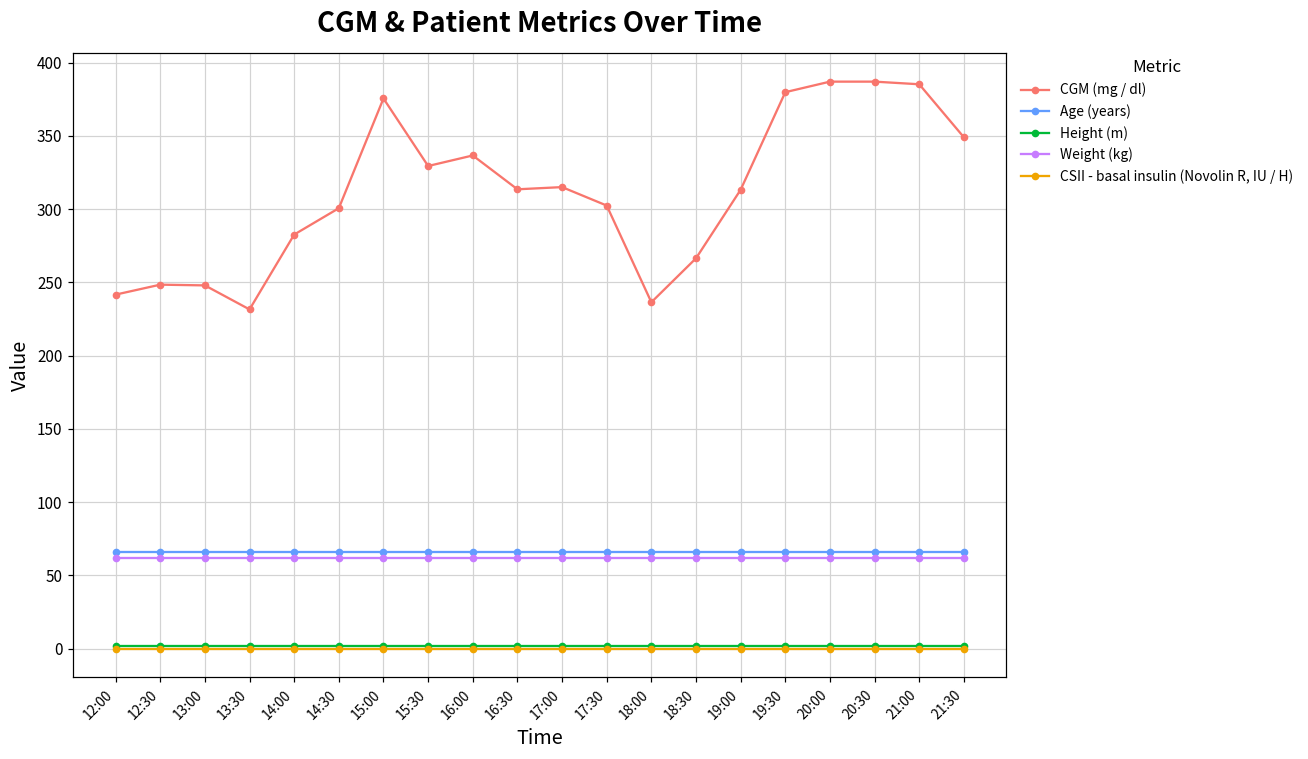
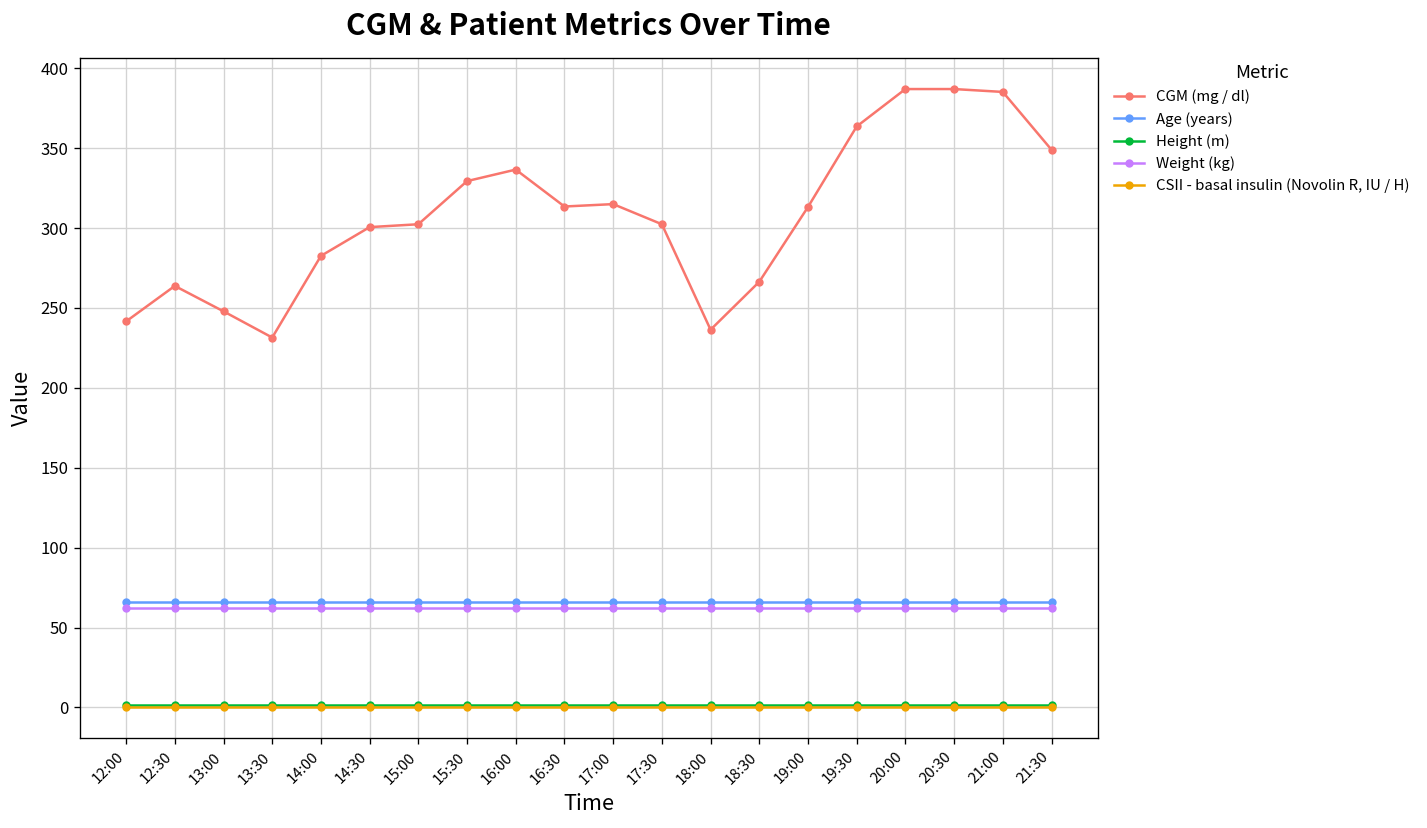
CGM (mg / dl), 12:30: 248 -> 264
CGM (mg / dl), 15:00: 376 -> 302
CGM (mg / dl), 19:30: 380 -> 364
